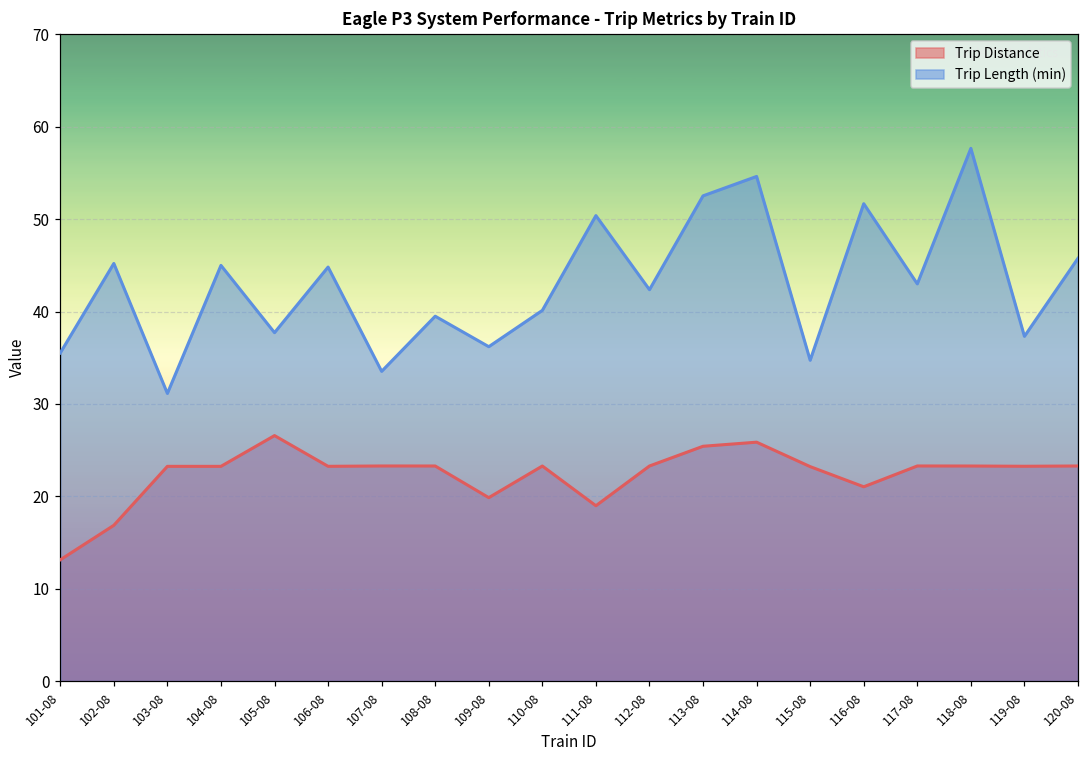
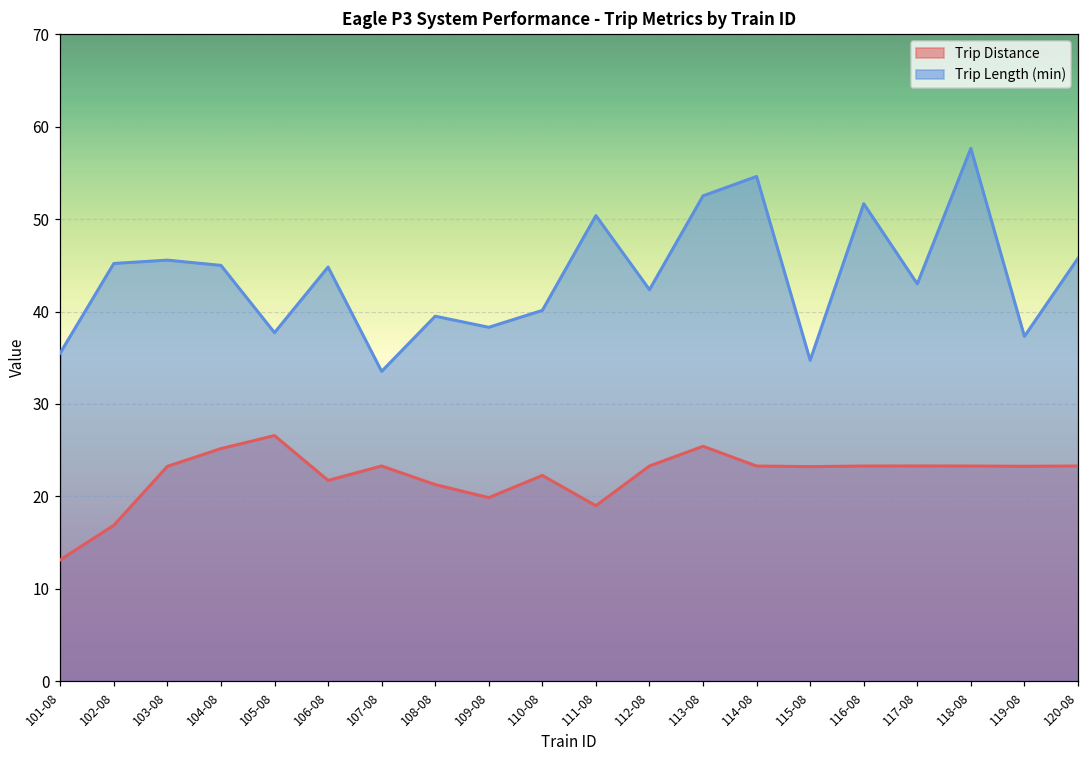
Trip Length (min), 103-08: 31 -> 46
Trip Distance, 104-08: 23 -> 25
Trip Distance, 106-08: 23 -> 22
Trip Distance, 108-08: 23 -> 21
Trip Length (min), 109-08: 36 -> 38
Trip Distance, 110-08: 23 -> 22
Trip Distance, 114-08: 26 -> 23
Trip Distance, 116-08: 21 -> 23
